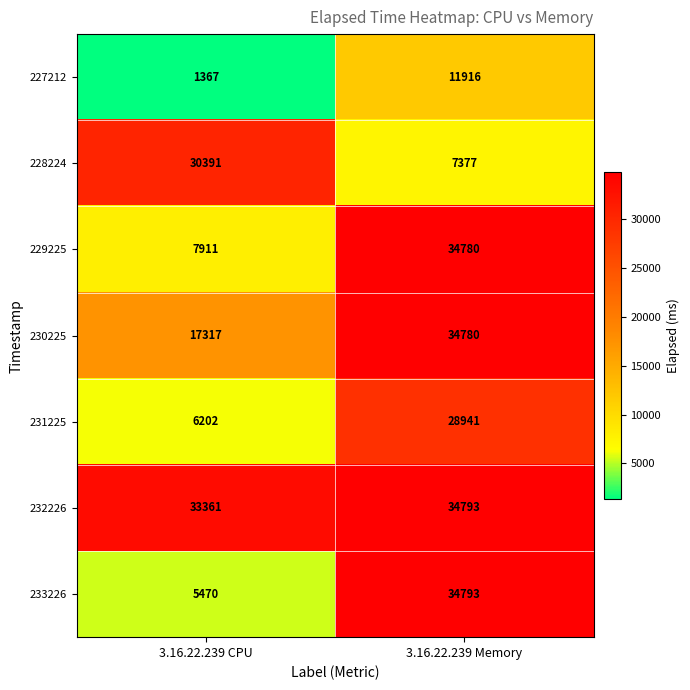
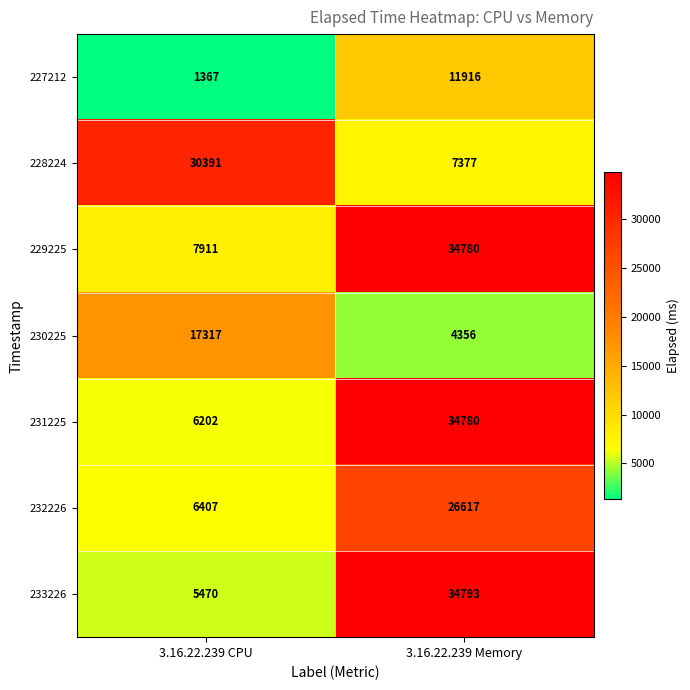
230225, 3.16.22.239 Memory: 34780 -> 4356
231225, 3.16.22.239 Memory: 28941 -> 34780
232226, 3.16.22.239 CPU: 33361 -> 6407
232226, 3.16.22.239 Memory: 34793 -> 26617
